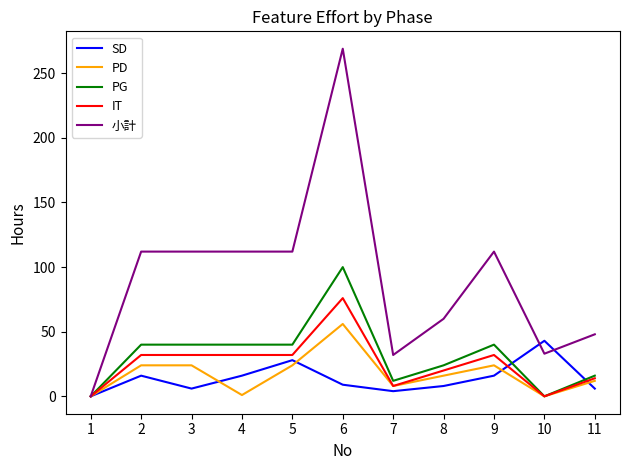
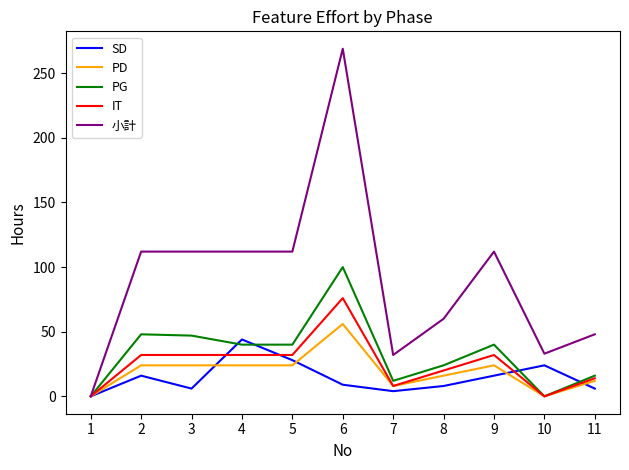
PG, 2: 40 -> 48
PG, 3: 40 -> 47
SD, 4: 16 -> 44
PD, 4: 1 -> 24
SD, 10: 43 -> 24
